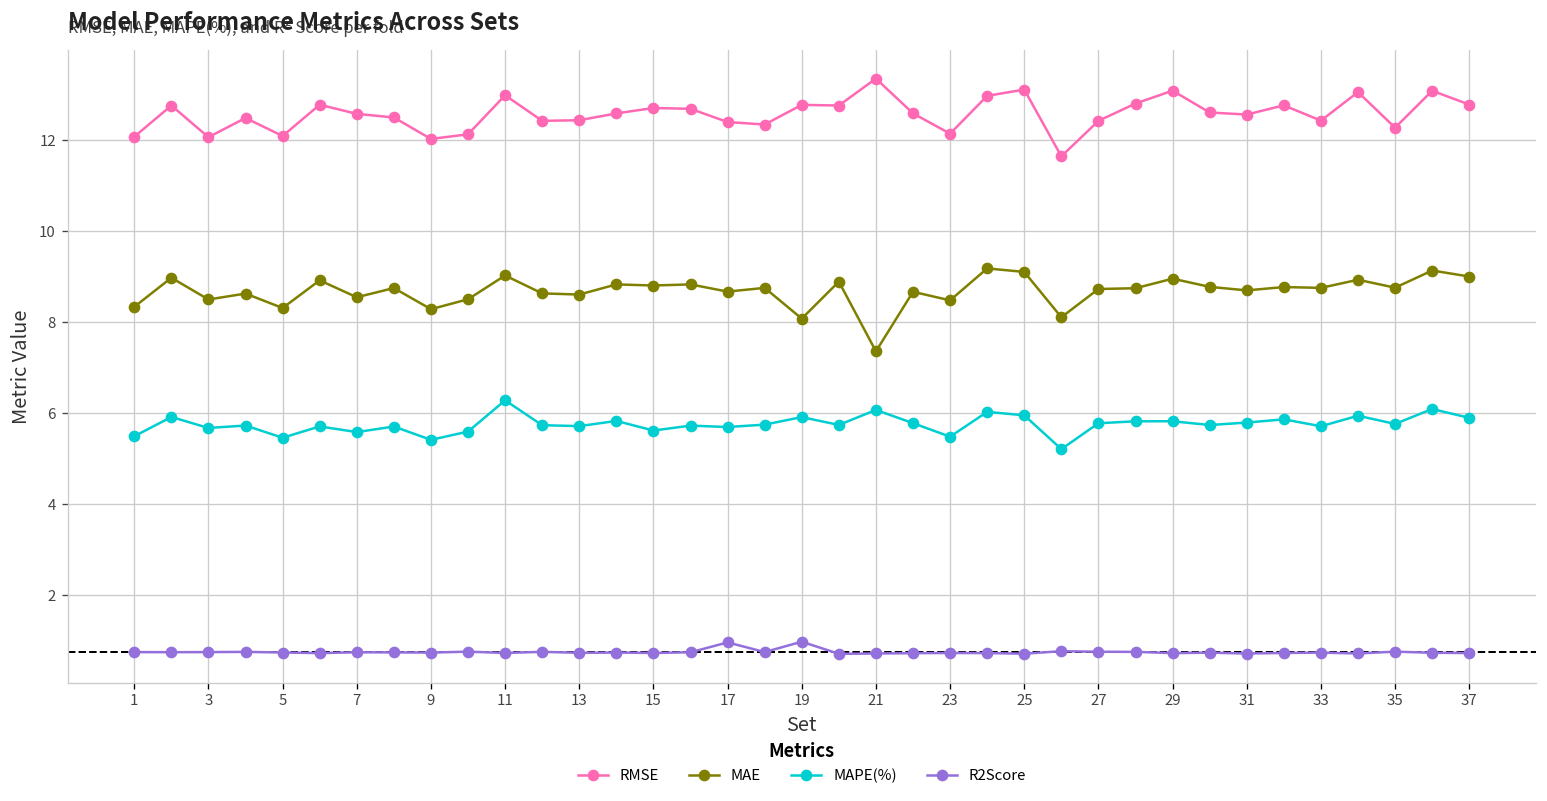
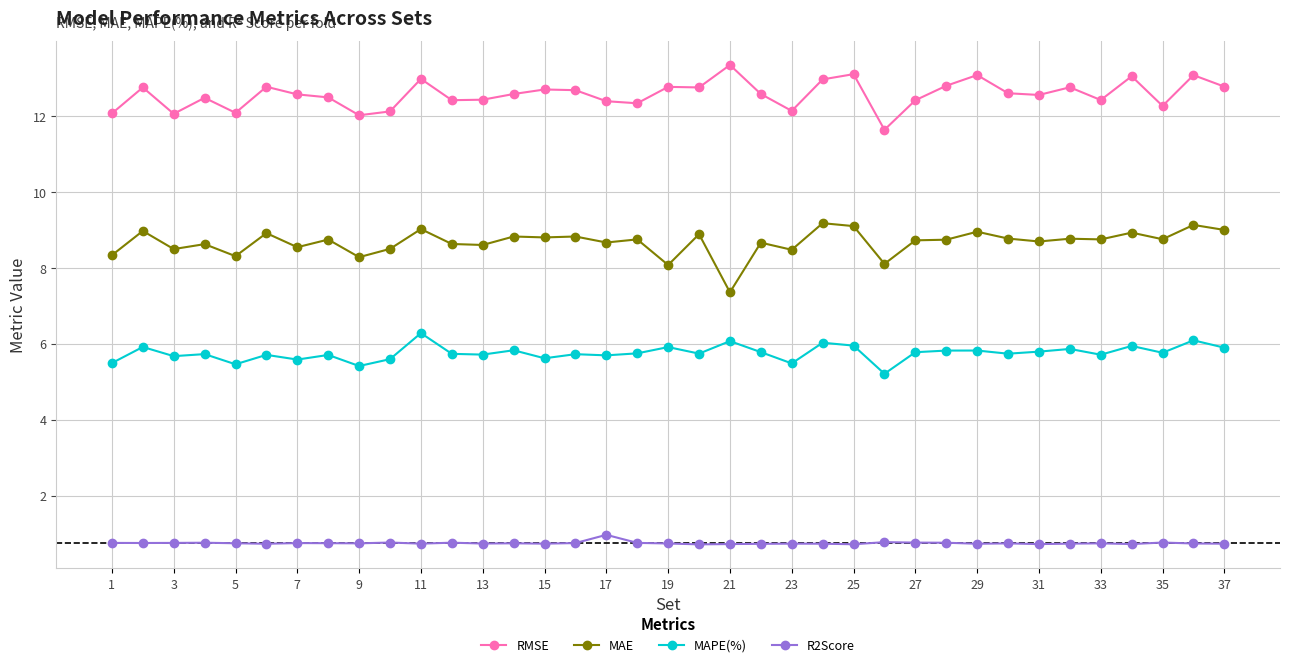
R2Score, 19: 1.0 -> 0.7
